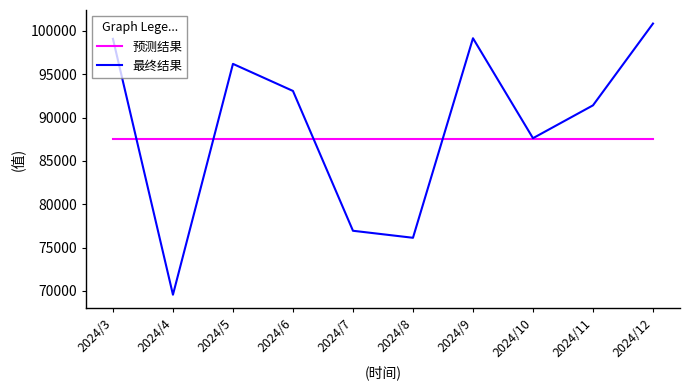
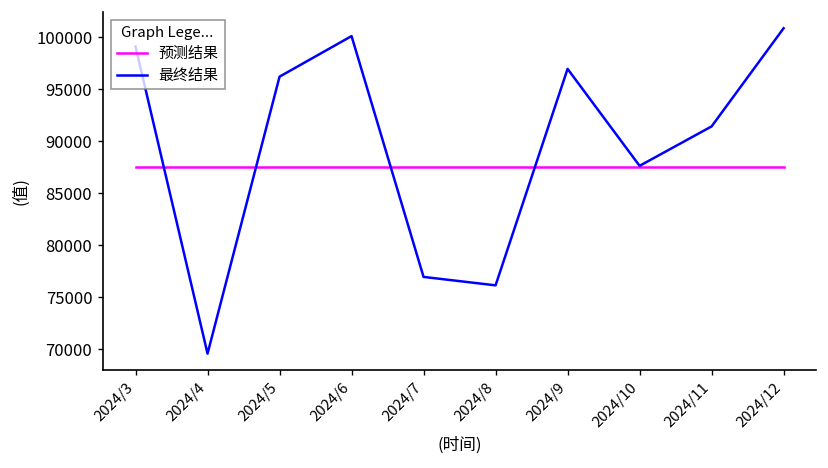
最终结果, 2024/6: 93000 -> 100000
最终结果, 2024/9: 99000 -> 97000
